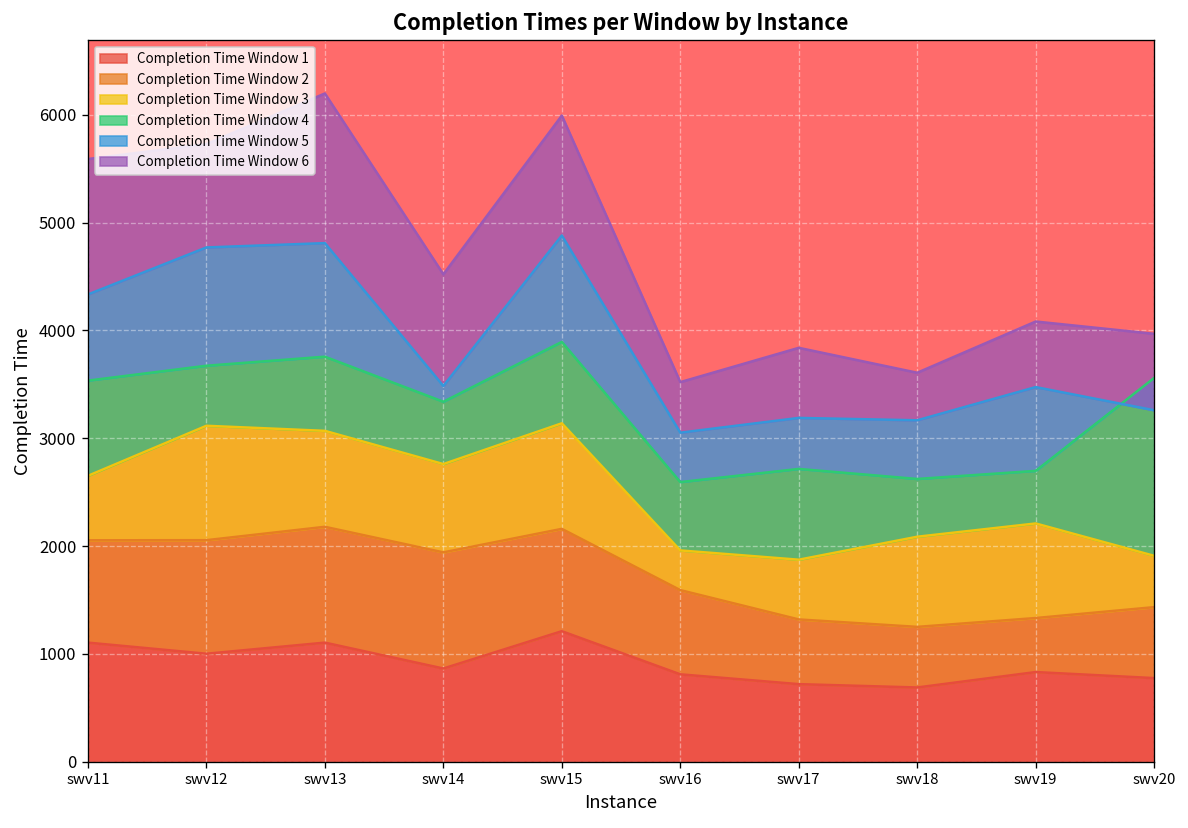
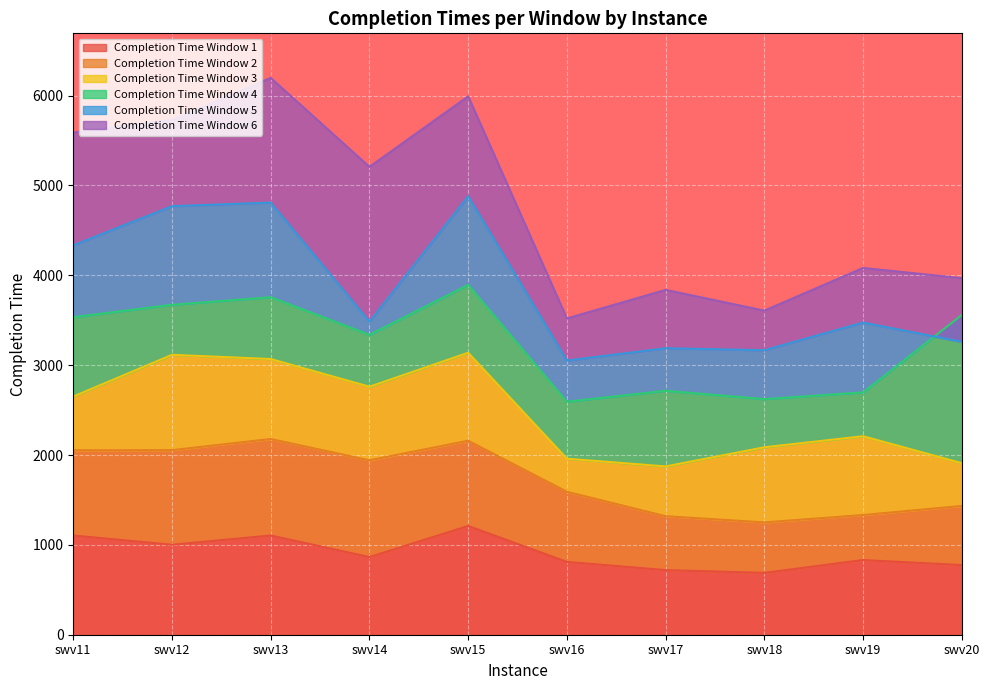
Completion Time Window 6, swv14: 4500 -> 5200
